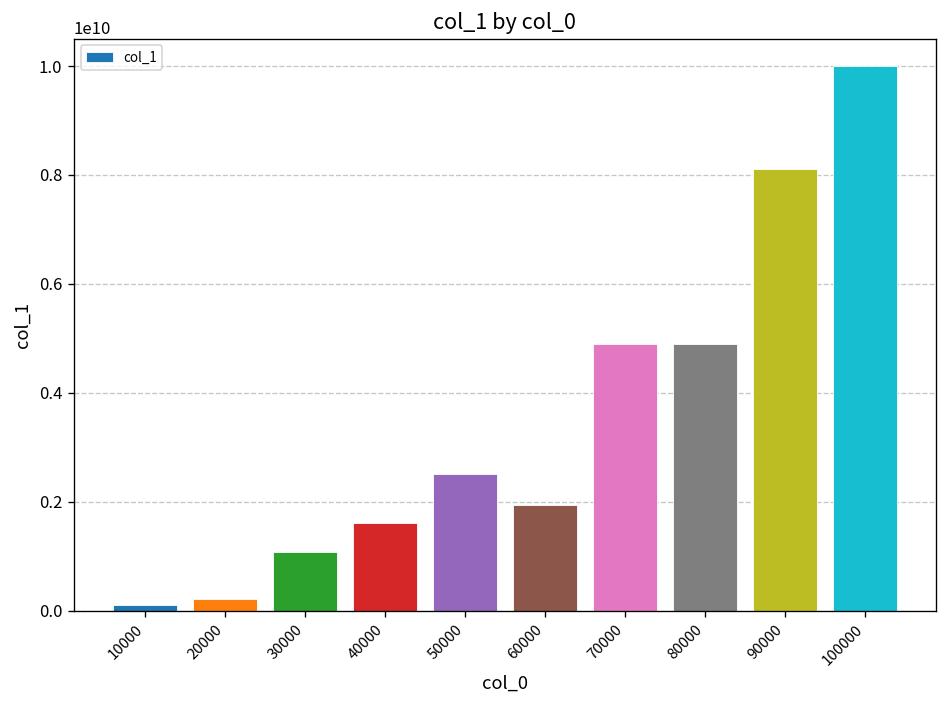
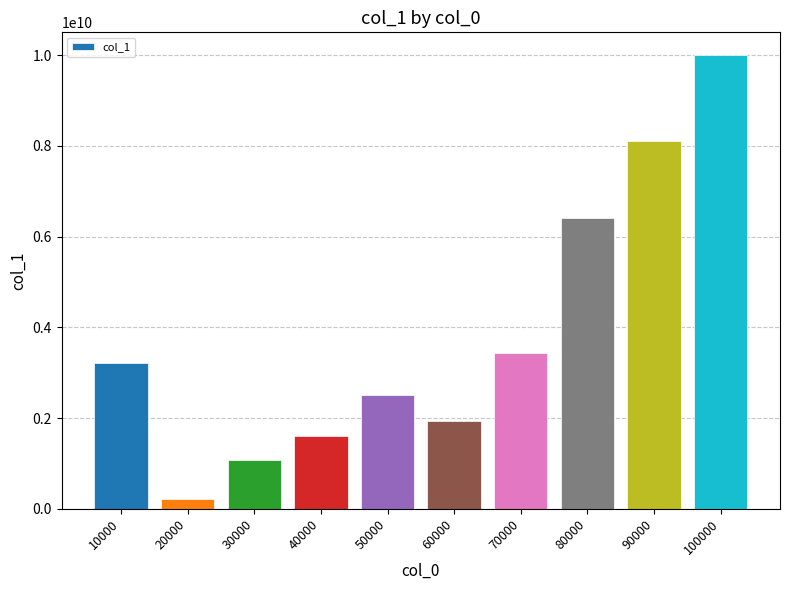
10000: 100000000 -> 3200000000
70000: 4900000000 -> 3400000000
80000: 4900000000 -> 6400000000
